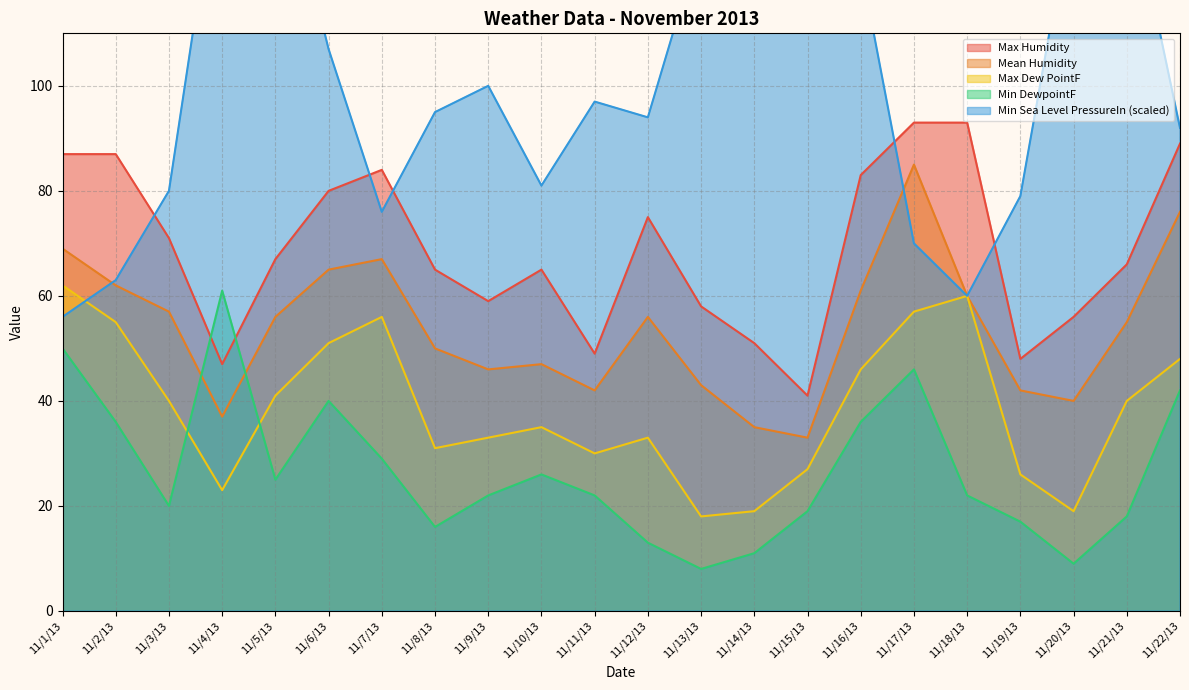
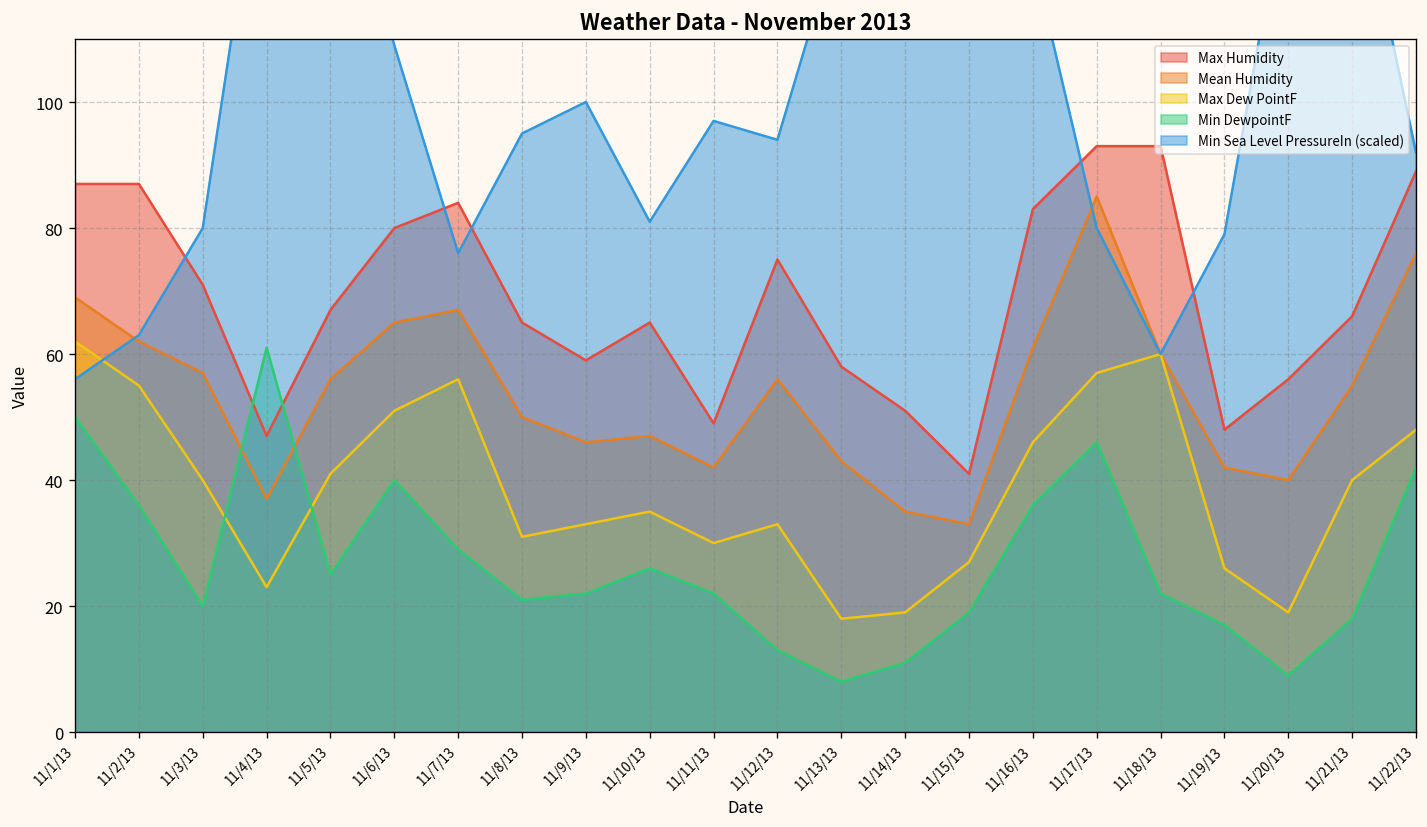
Min Sea Level PressureIn (scaled), 11/6/13: 107 -> 109
Min DewpointF, 11/8/13: 16 -> 21
Min Sea Level PressureIn (scaled), 11/17/13: 70 -> 80
